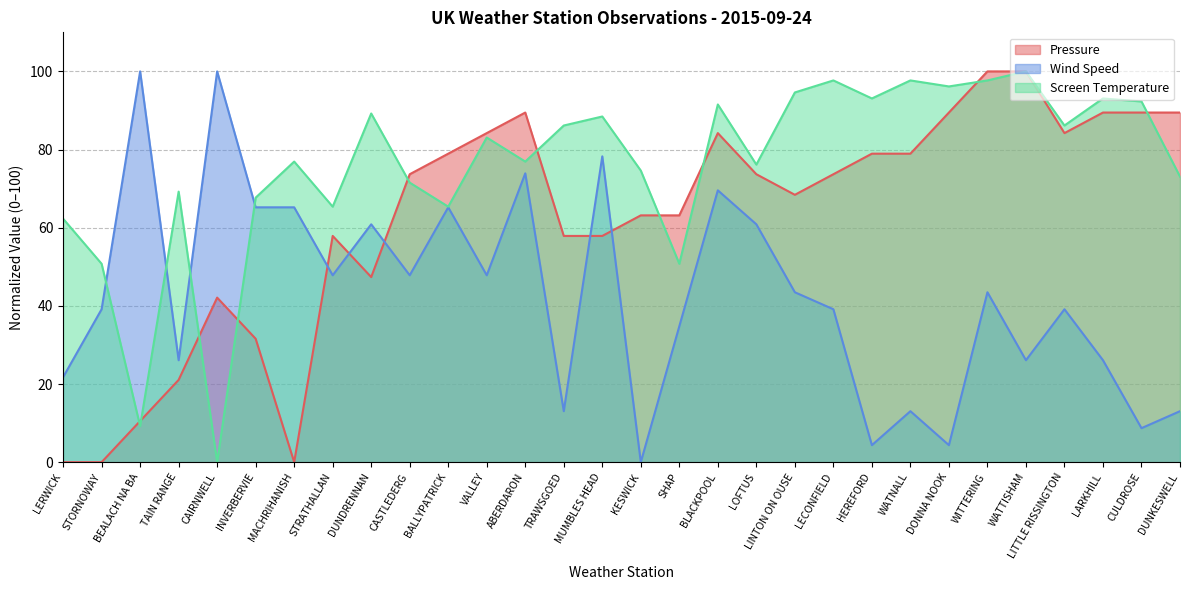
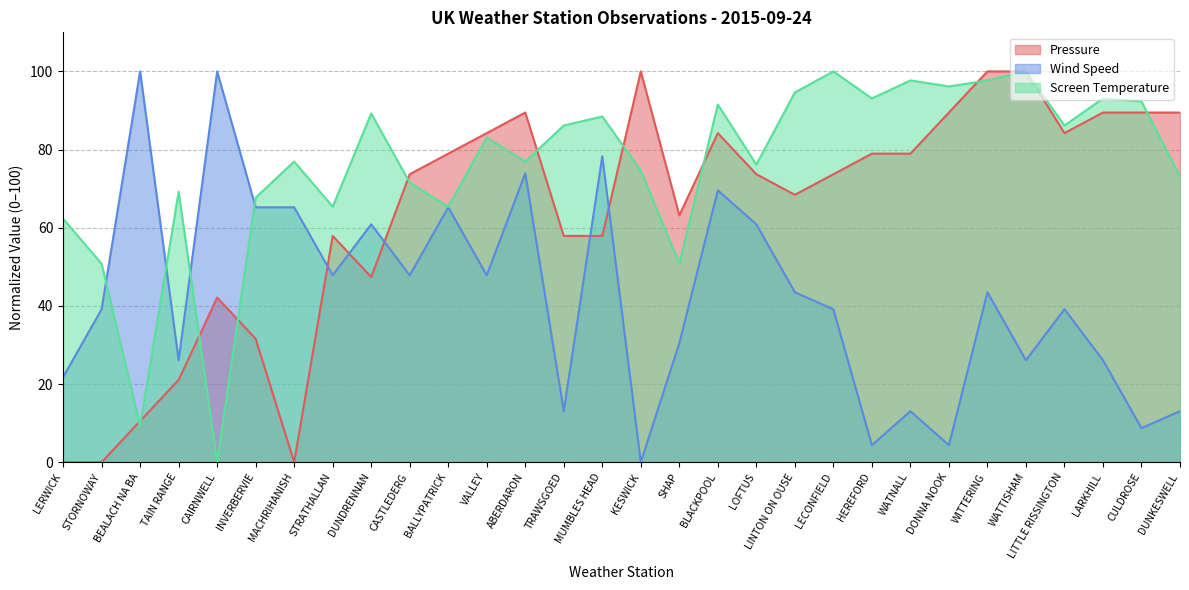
Pressure, KESWICK: 63 -> 100
Wind Speed, SHAP: 35 -> 30
Screen Temperature, LECONFIELD: 98 -> 100
